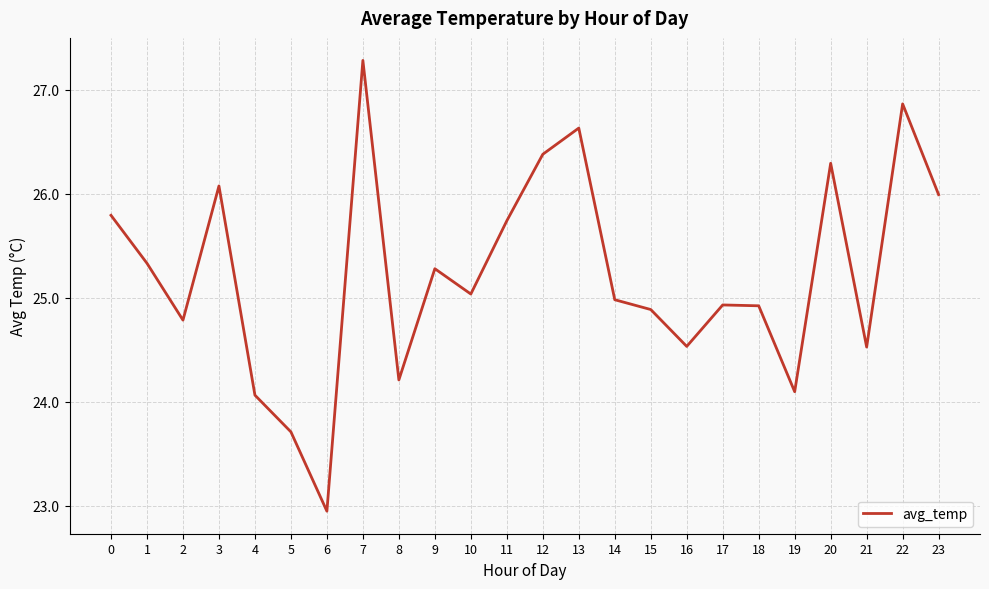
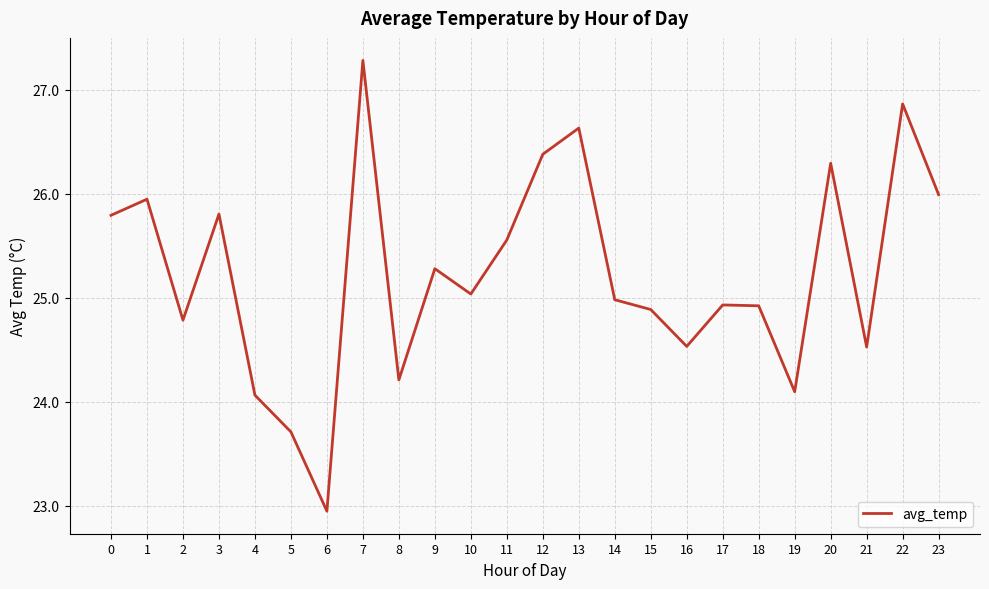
1: 25.33 -> 25.95
3: 26.08 -> 25.81
11: 25.74 -> 25.56
